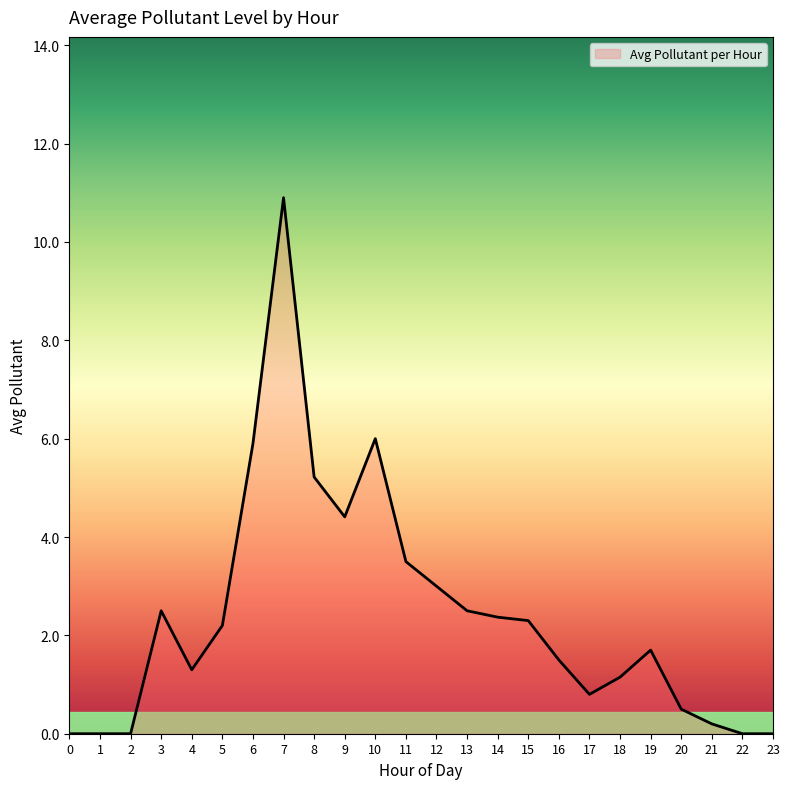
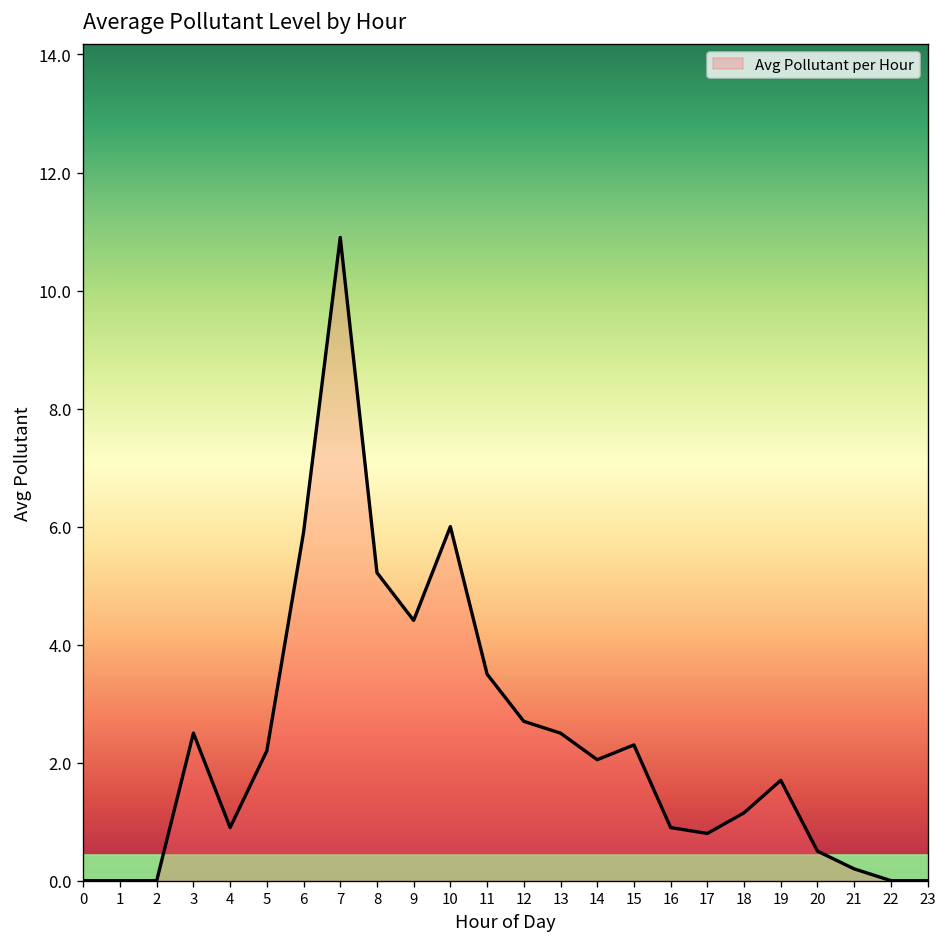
4: 1.3 -> 0.9
12: 3.0 -> 2.7
14: 2.4 -> 2.1
16: 1.5 -> 0.9
